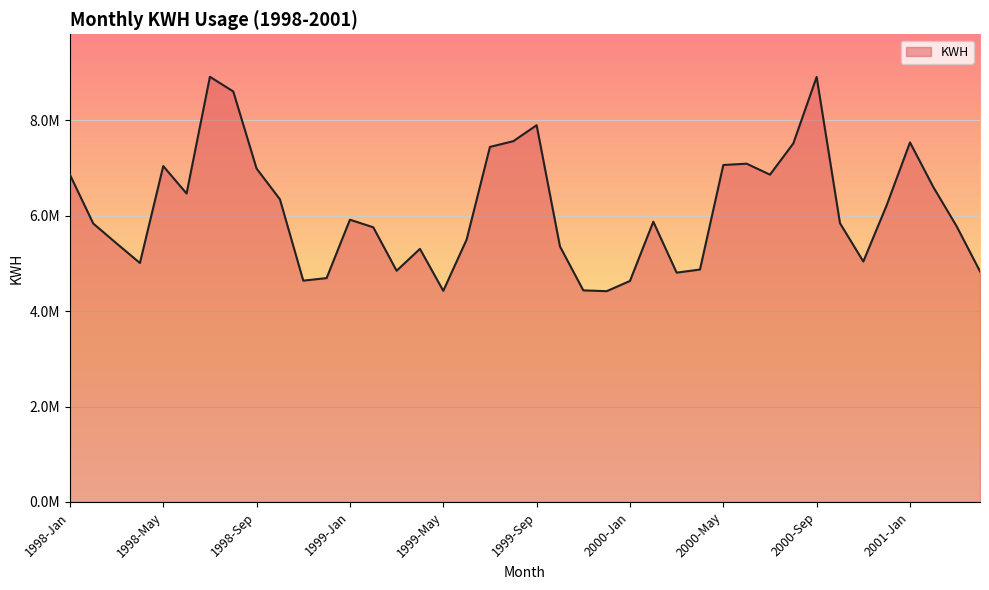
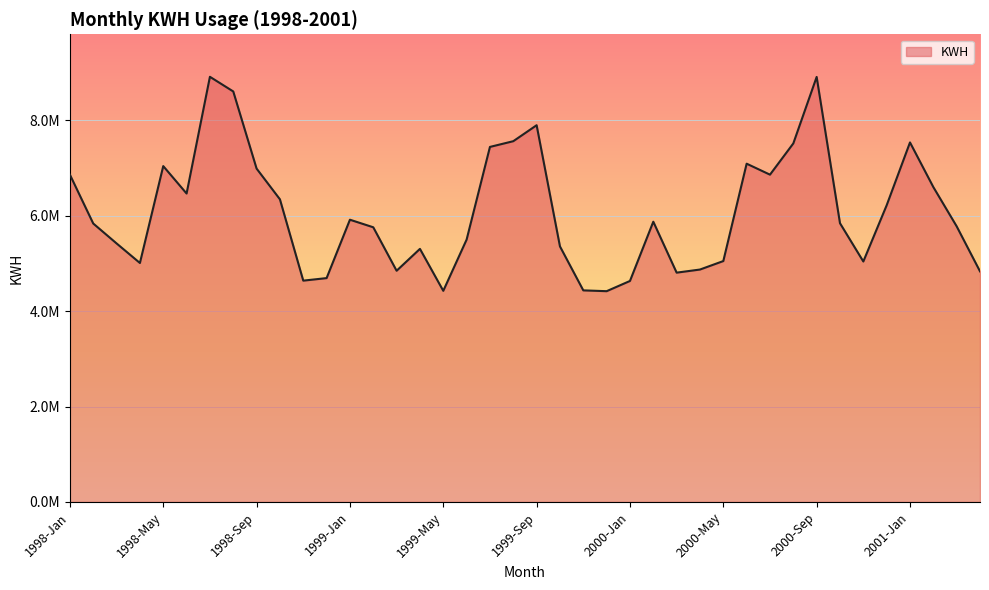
2000-May: 7100000 -> 5100000
